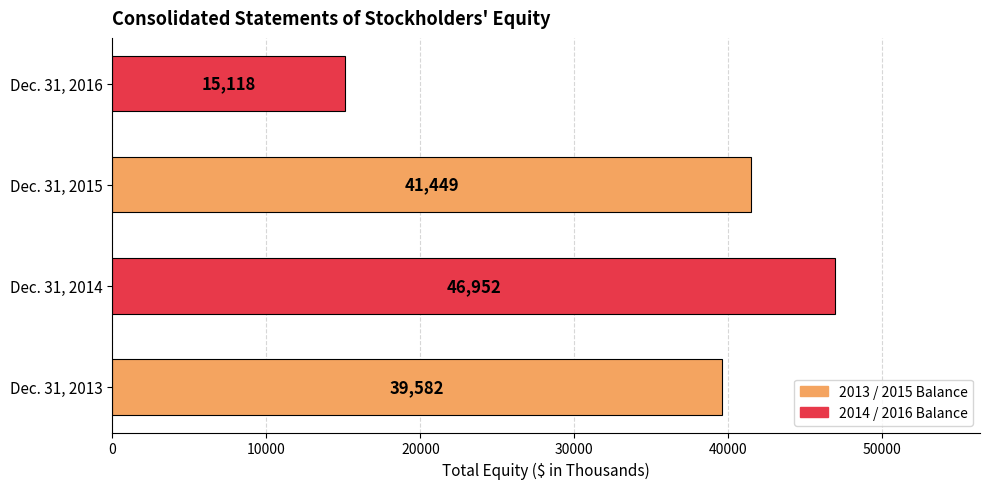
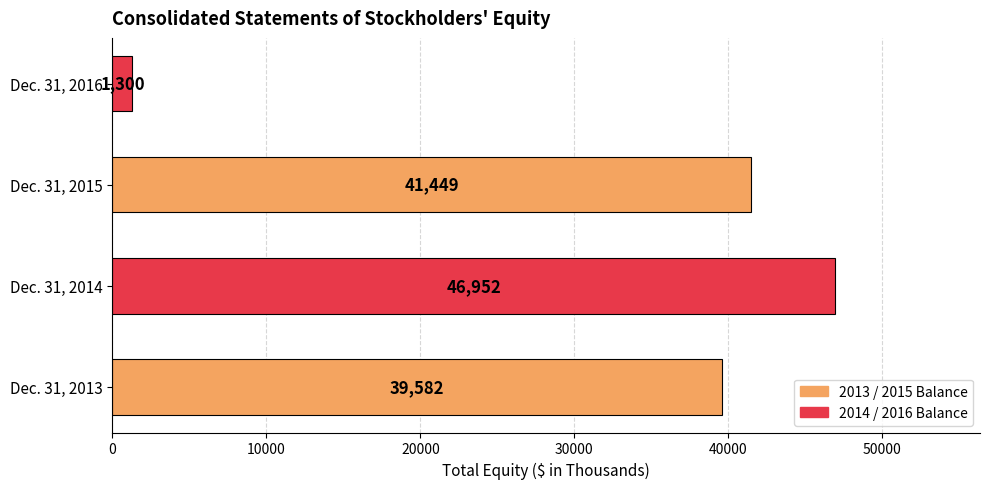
Dec. 31, 2016: 15,118 -> 1,300
